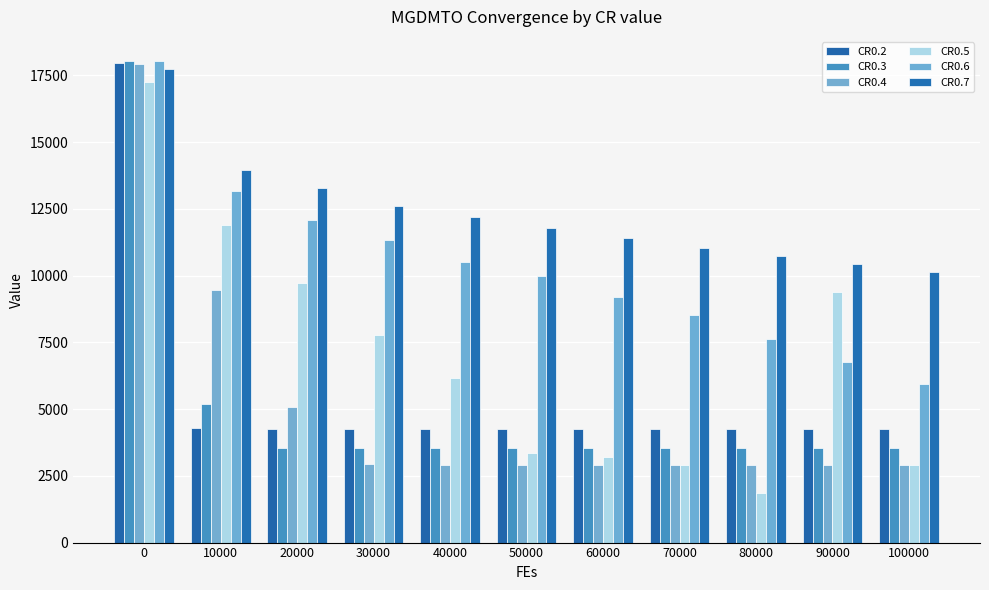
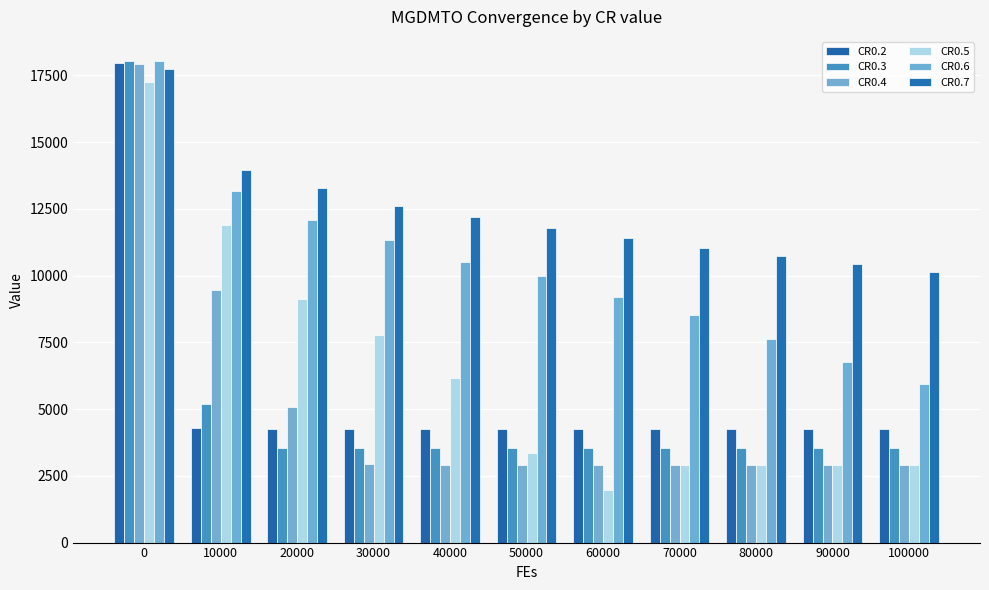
CR0.5, 20000: 9700 -> 9100
CR0.5, 60000: 3200 -> 2000
CR0.5, 80000: 1900 -> 2900
CR0.5, 90000: 9400 -> 2900
